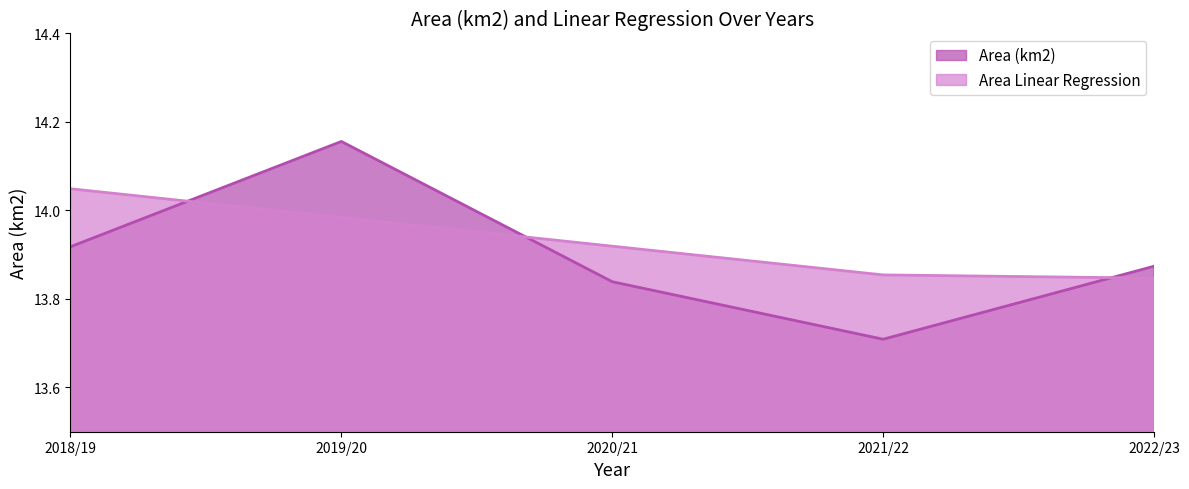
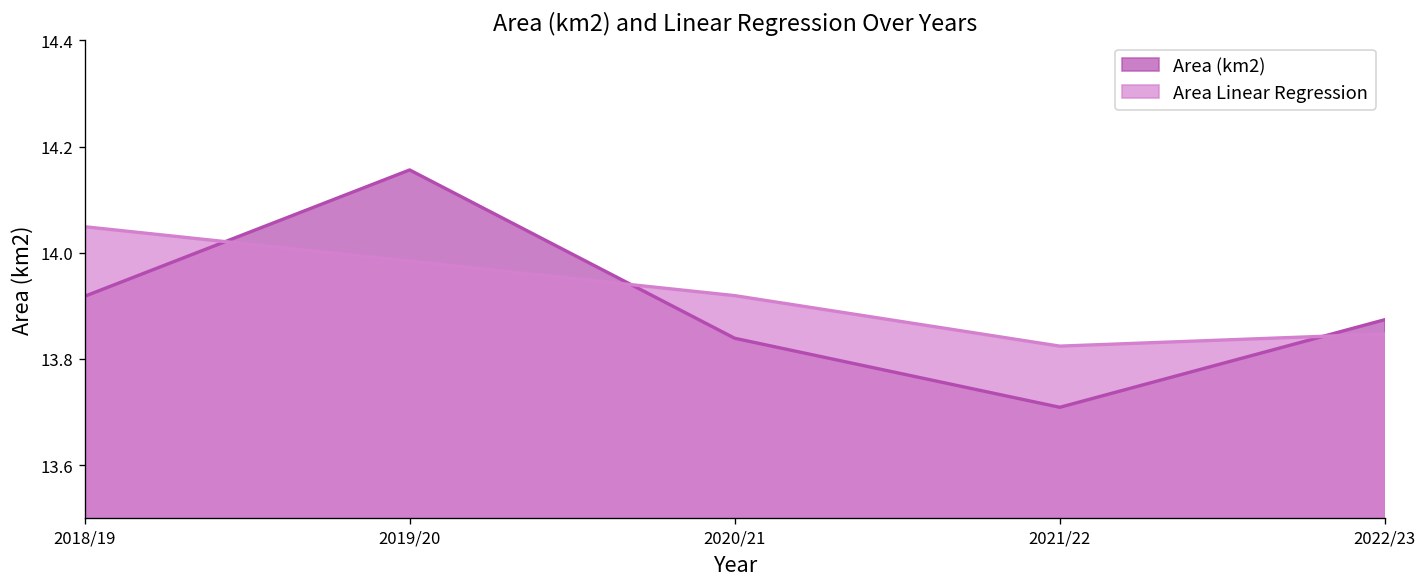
Area Linear Regression, 2021/22: 13.85 -> 13.82
